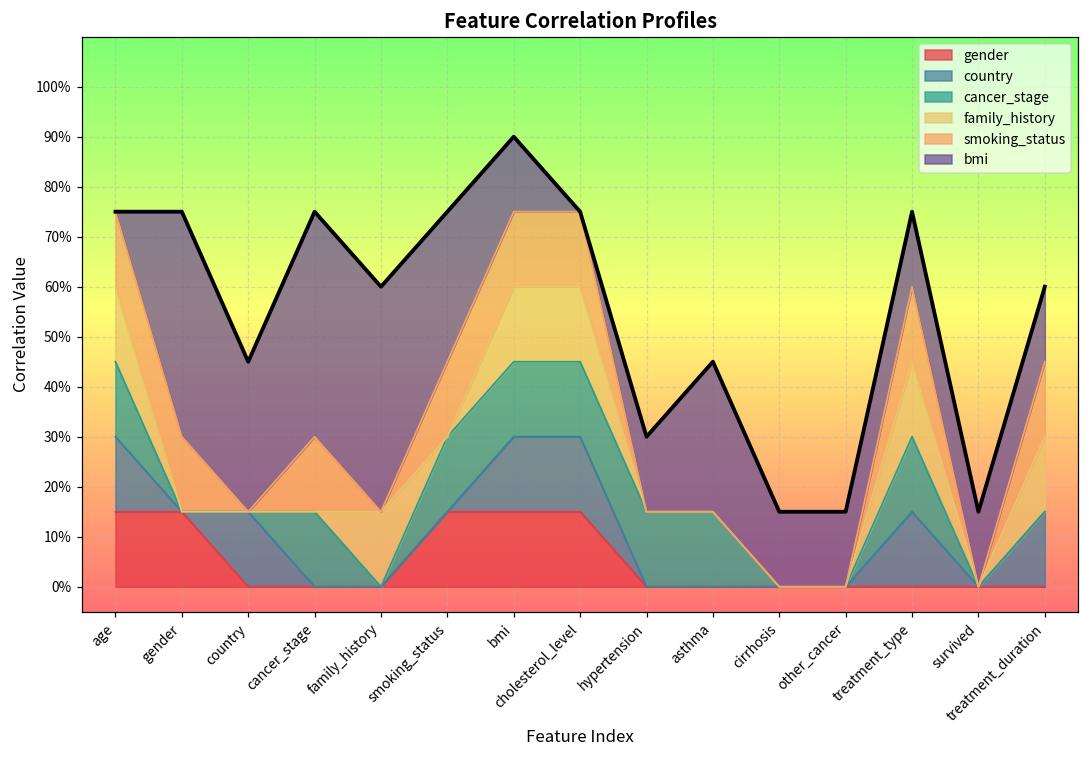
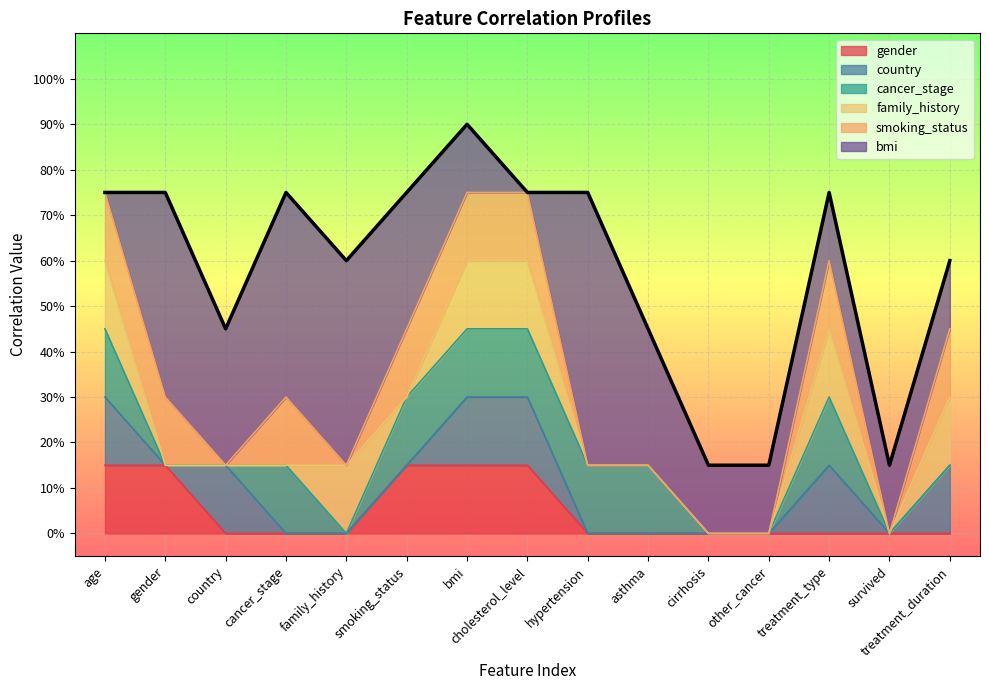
bmi, hypertension: 15% -> 60%
